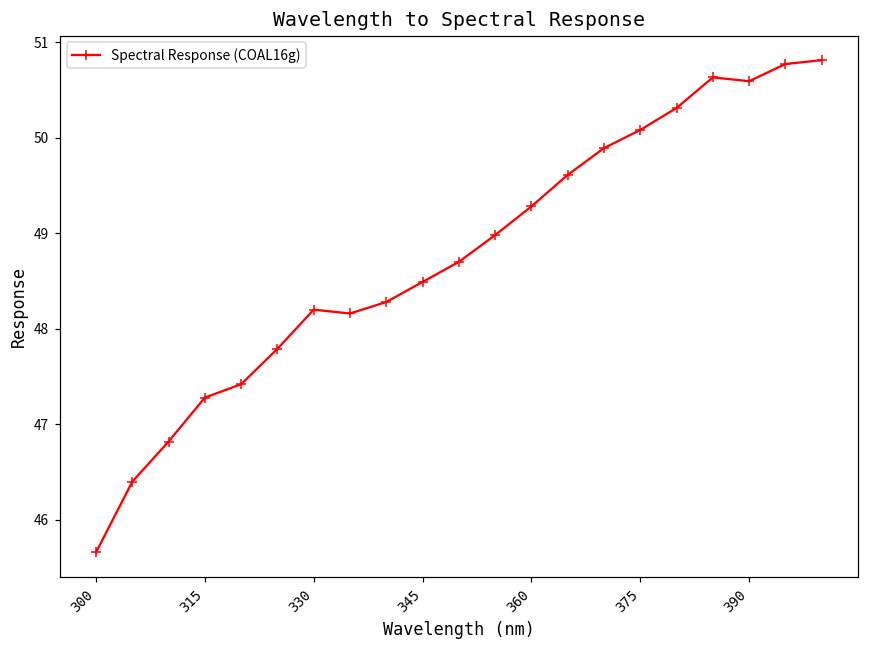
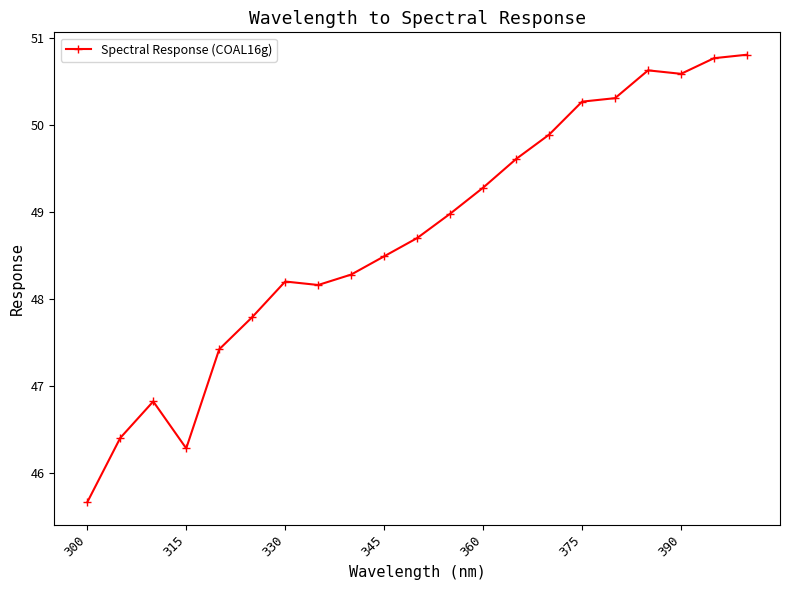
315: 47.3 -> 46.3
375: 50.1 -> 50.3
